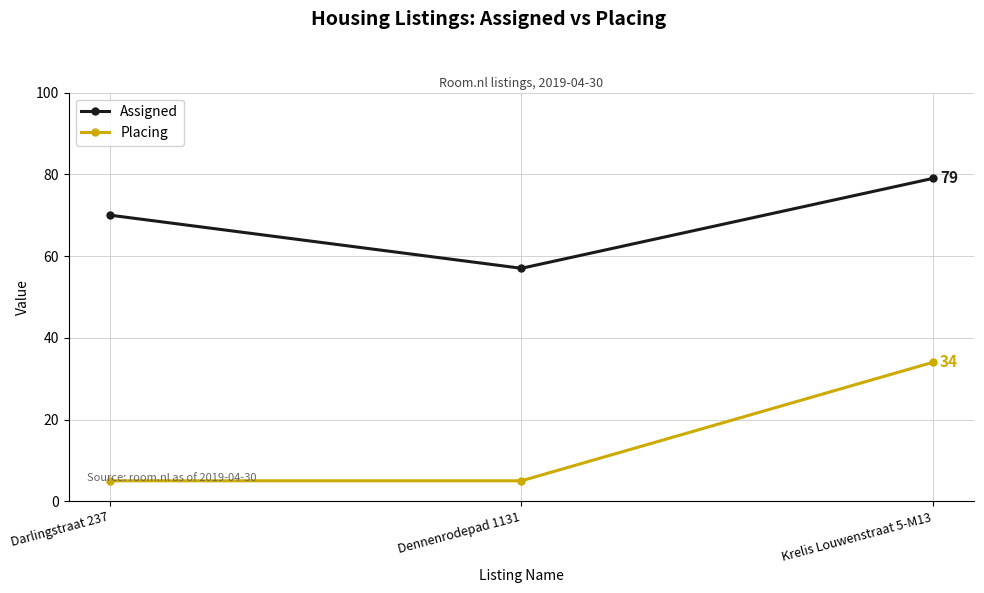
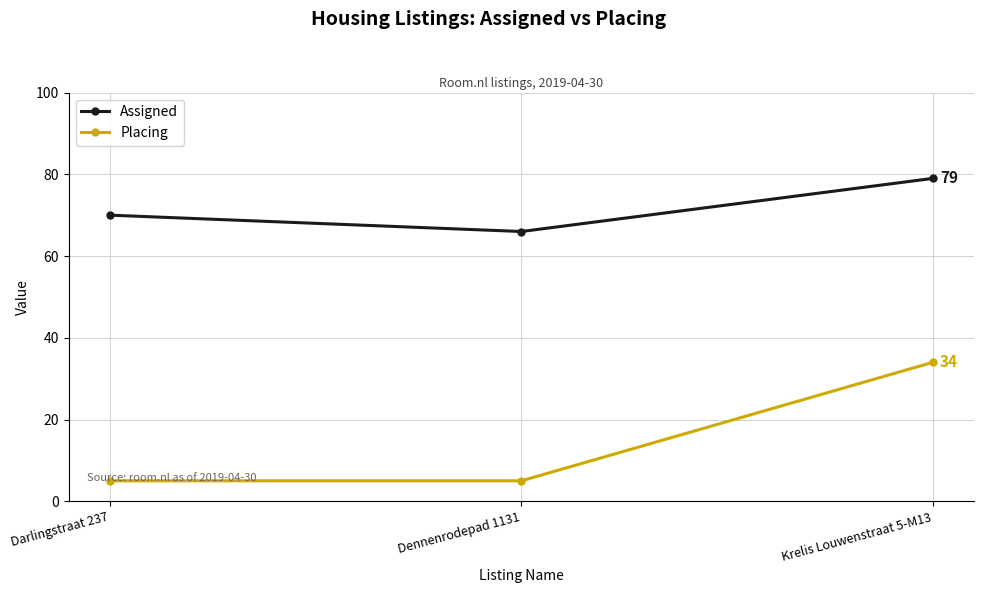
Assigned, Dennenrodepad 1131: 57 -> 66
